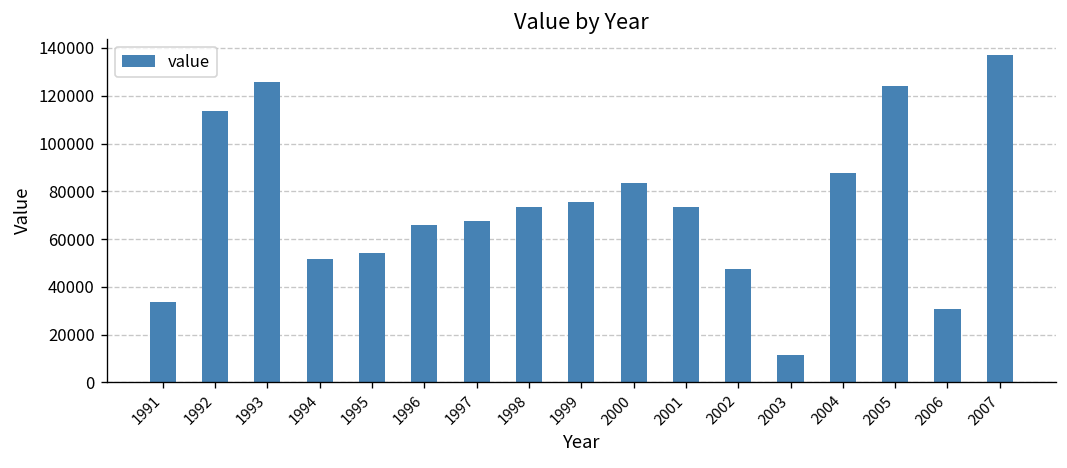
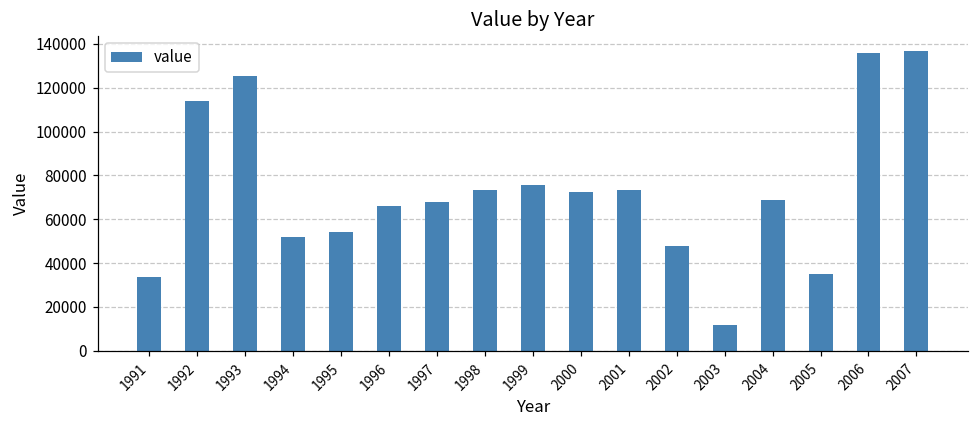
2000: 84000 -> 72000
2004: 88000 -> 69000
2005: 124000 -> 35000
2006: 31000 -> 136000
